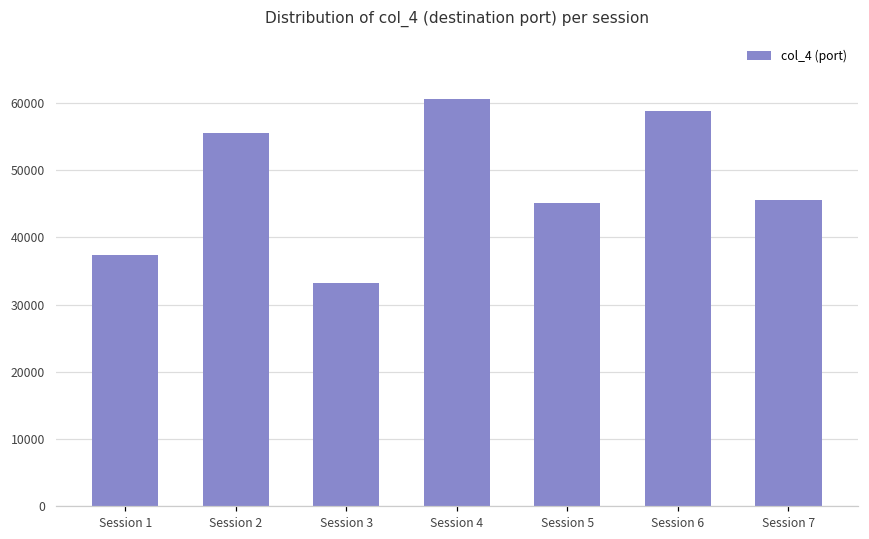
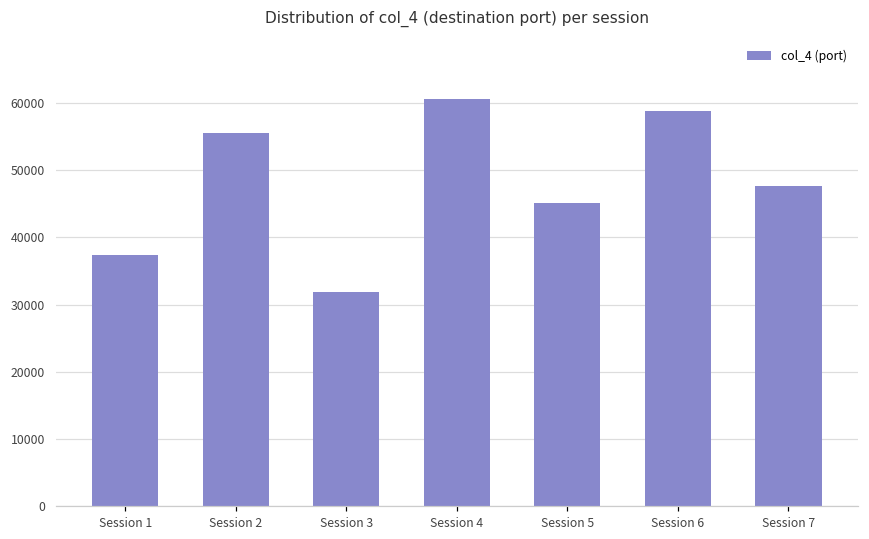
Session 3: 33000 -> 32000
Session 7: 46000 -> 48000
